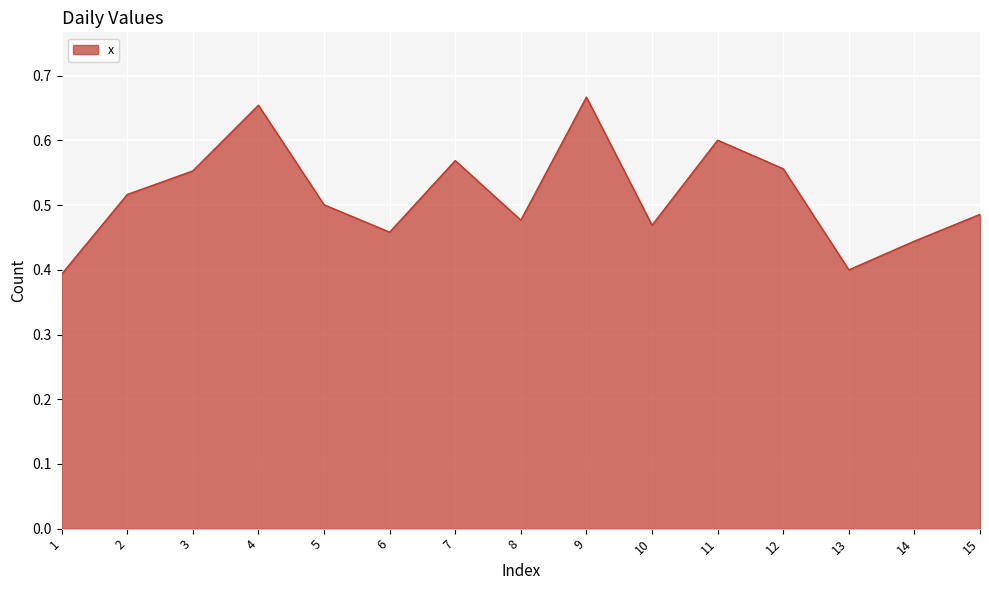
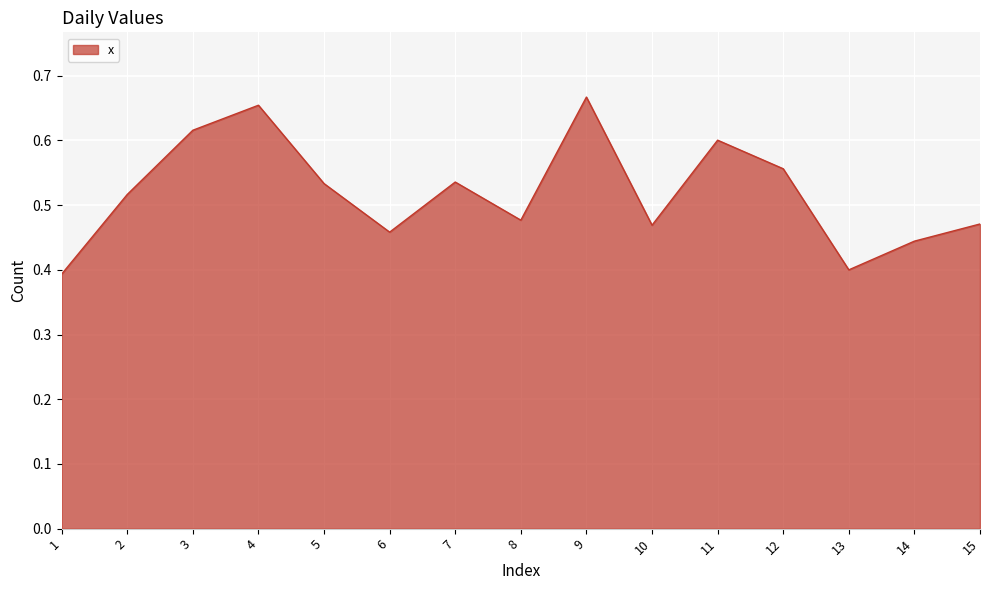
3: 0.55 -> 0.62
5: 0.50 -> 0.53
7: 0.57 -> 0.54
15: 0.49 -> 0.47
